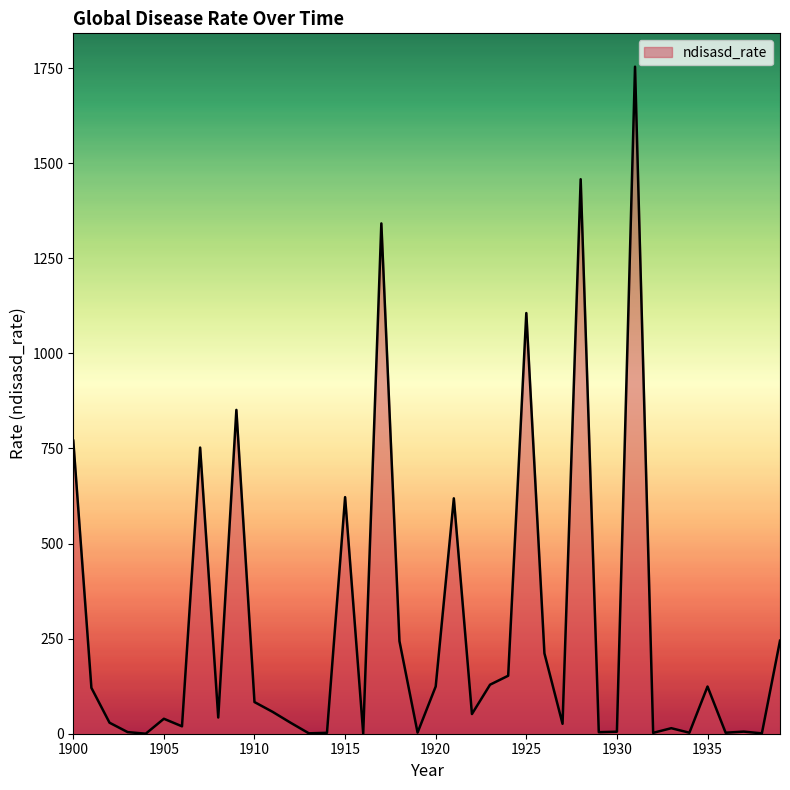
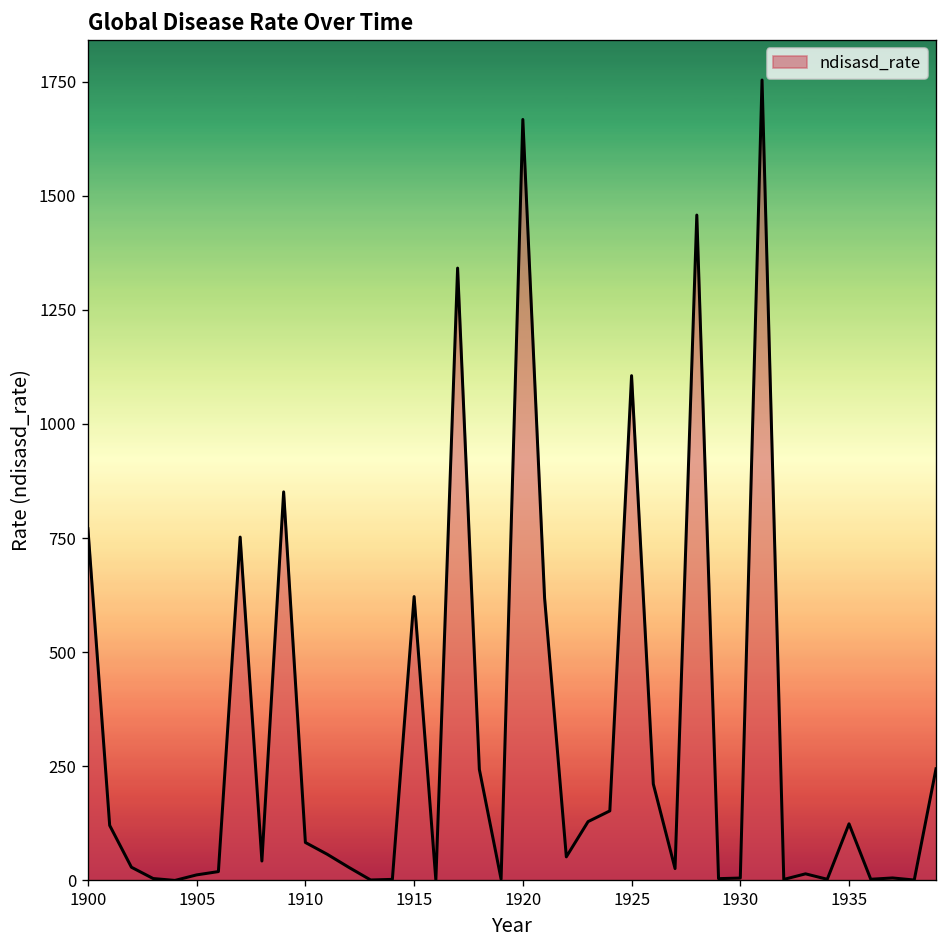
1905: 40 -> 10
1920: 120 -> 1670
